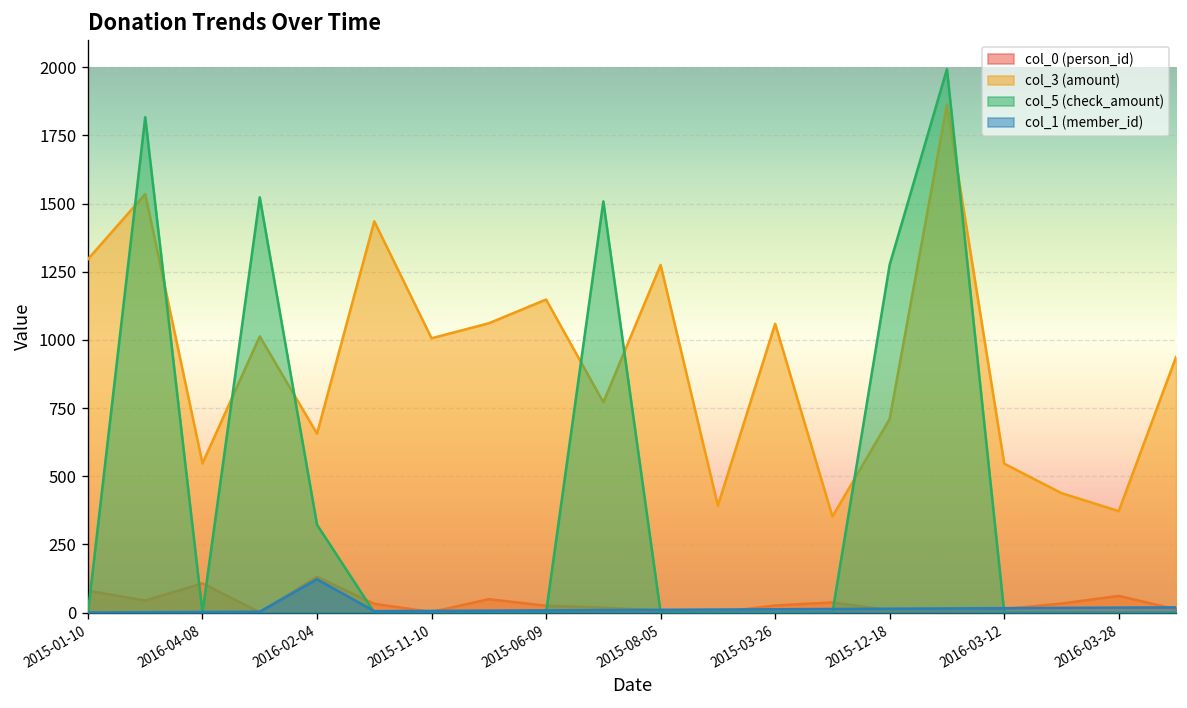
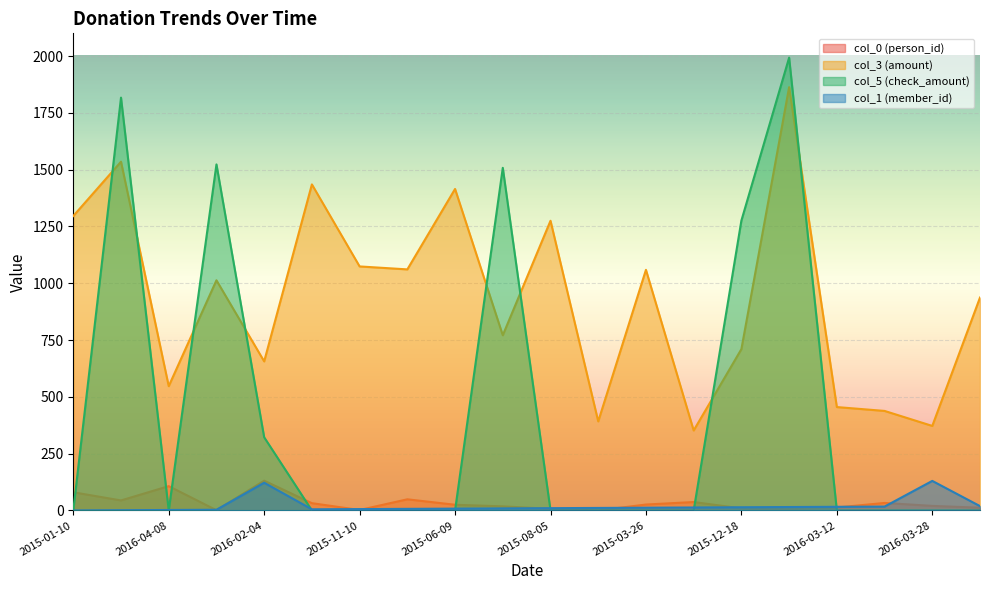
col_3 (amount), 2015-11-10: 1010 -> 1070
col_3 (amount), 2015-06-09: 1150 -> 1420
col_3 (amount), 2016-03-12: 550 -> 460
col_0 (person_id), 2016-03-28: 60 -> 20
col_1 (member_id), 2016-03-28: 20 -> 130
